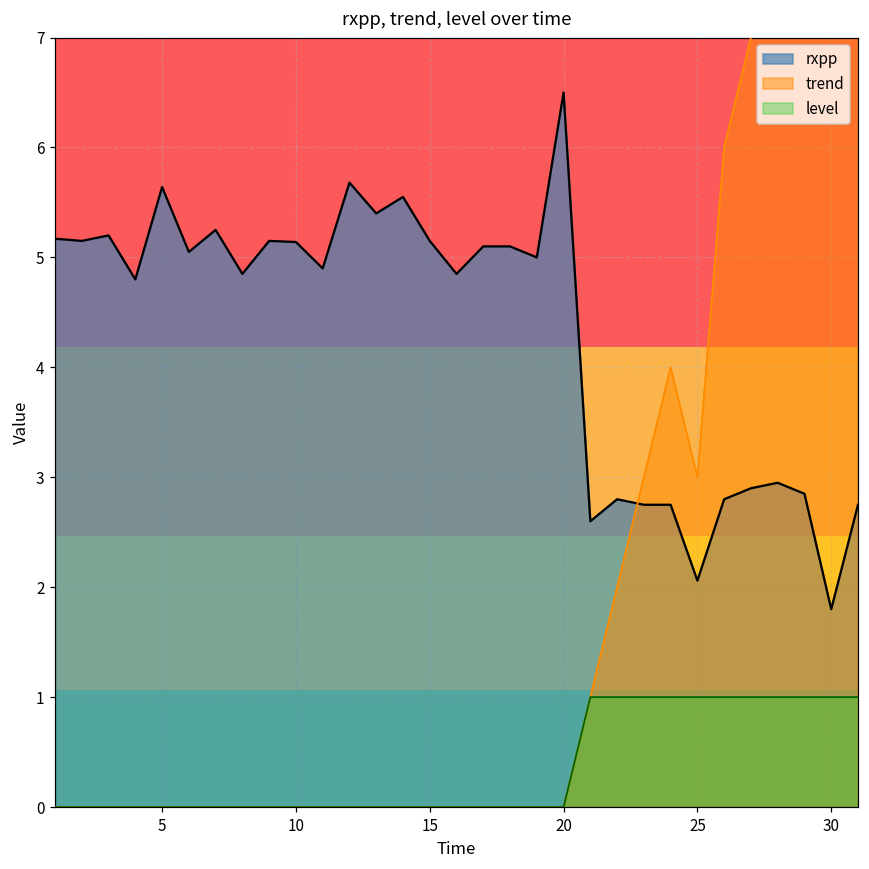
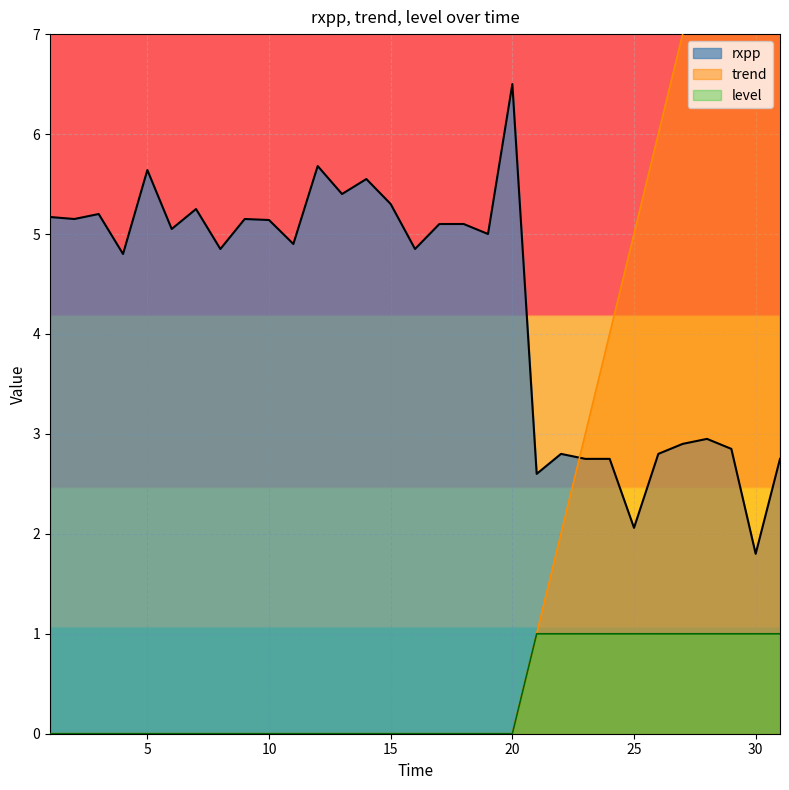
rxpp, 15: 5.2 -> 5.3
trend, 25: 3 -> 5
